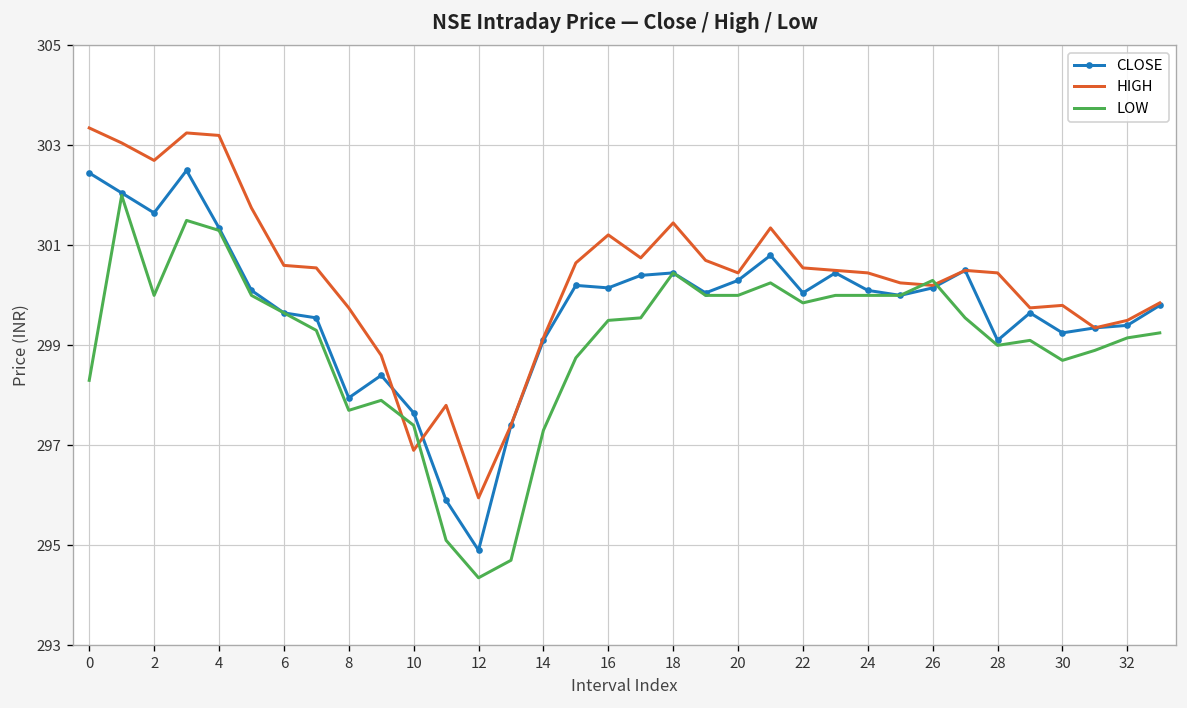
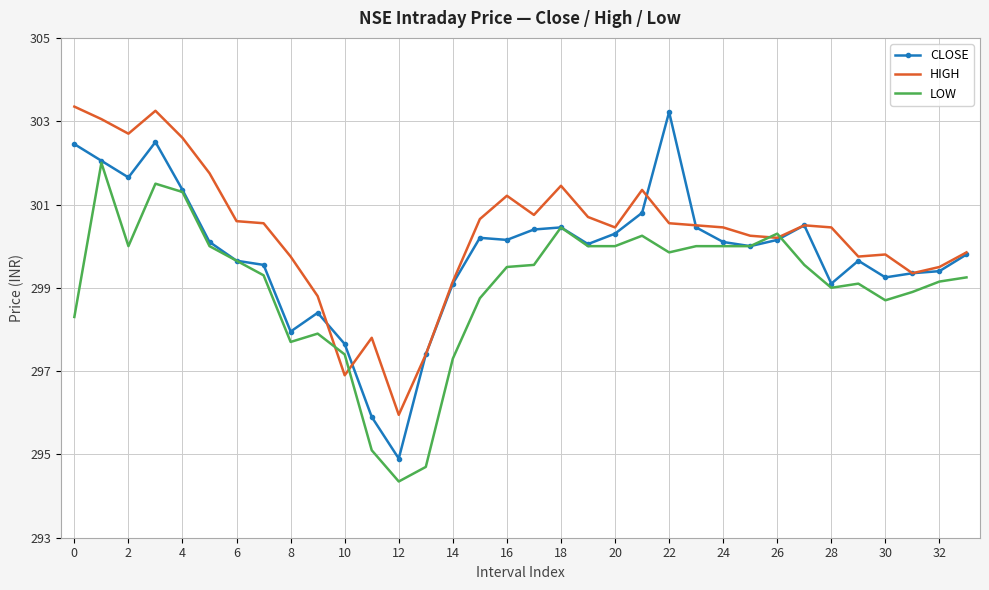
HIGH, 4: 303.2 -> 302.6
CLOSE, 22: 300.1 -> 303.2
